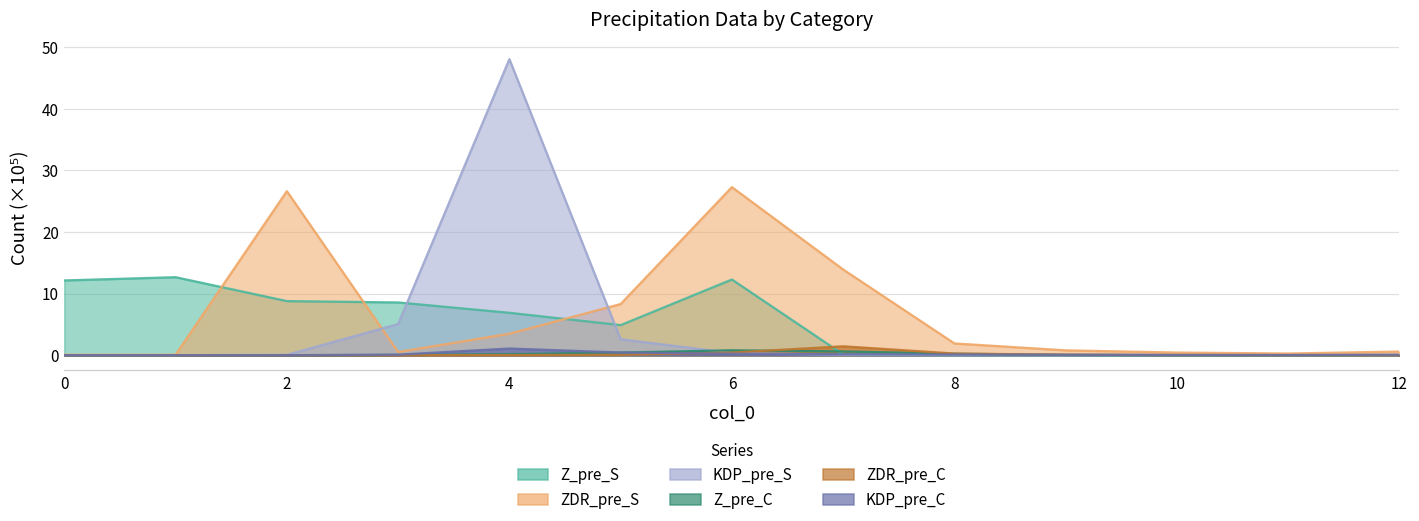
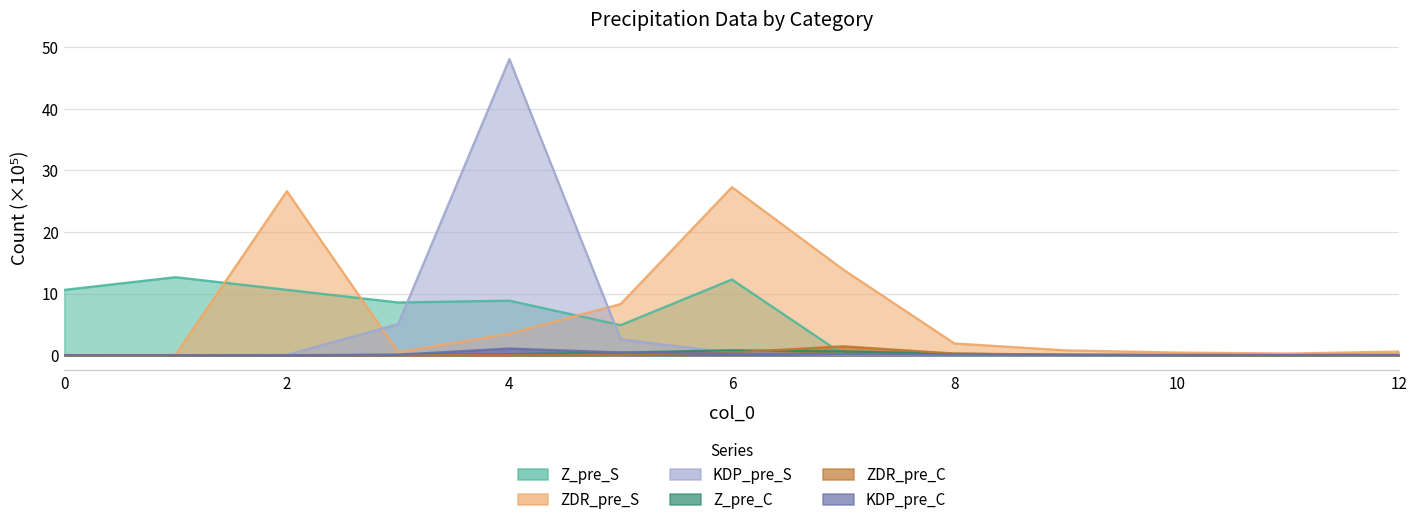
Z_pre_S, 0: 12 -> 11
Z_pre_S, 2: 9 -> 11
Z_pre_S, 4: 7 -> 9
